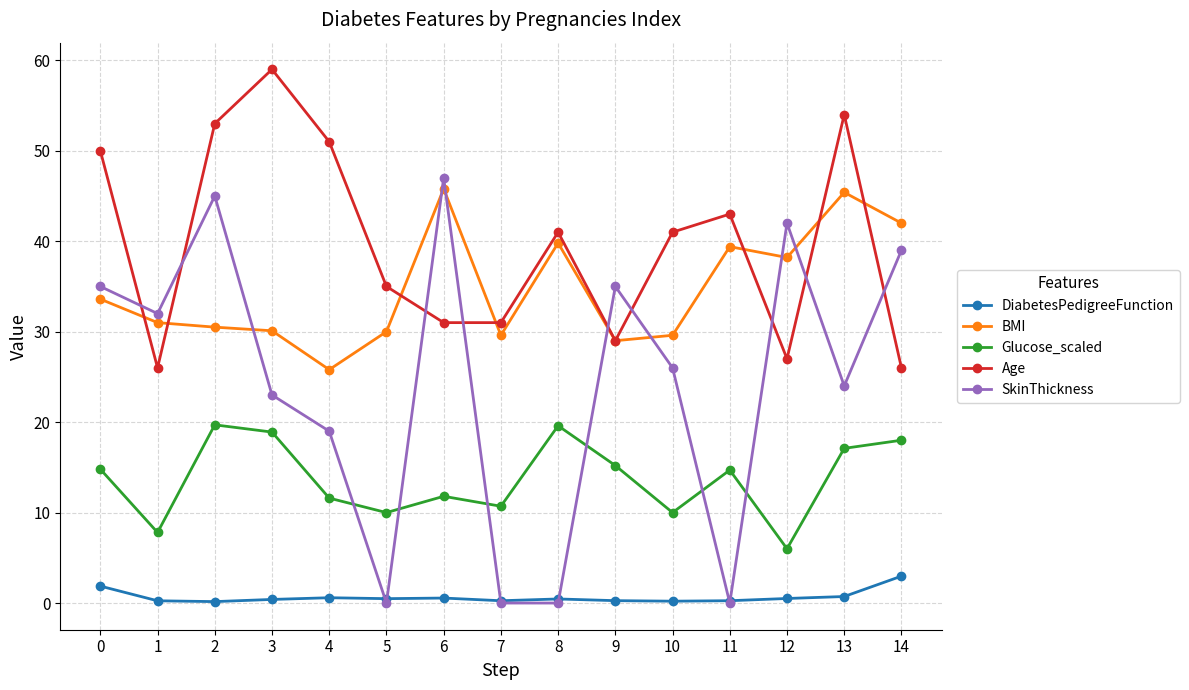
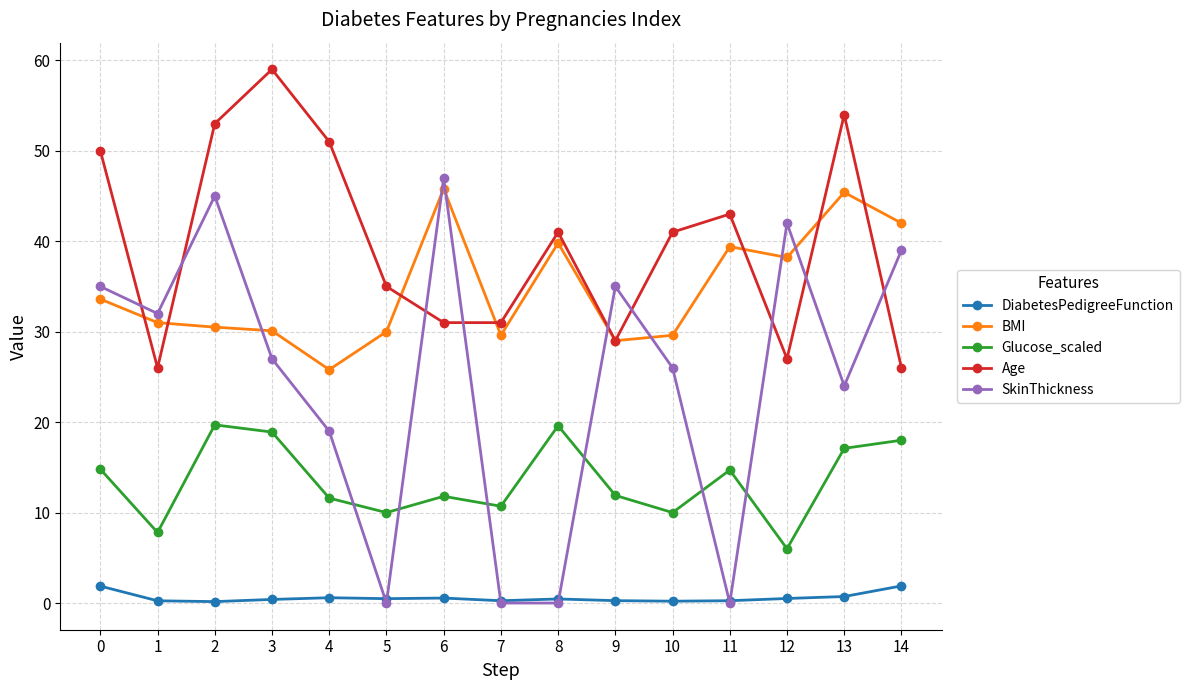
SkinThickness, 3: 23 -> 27
Glucose_scaled, 9: 15 -> 12
DiabetesPedigreeFunction, 14: 3 -> 2
